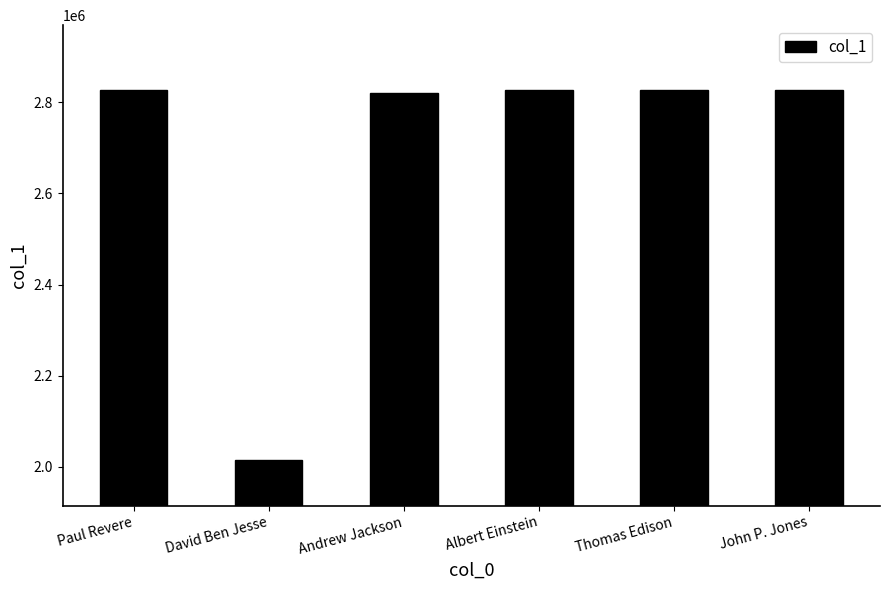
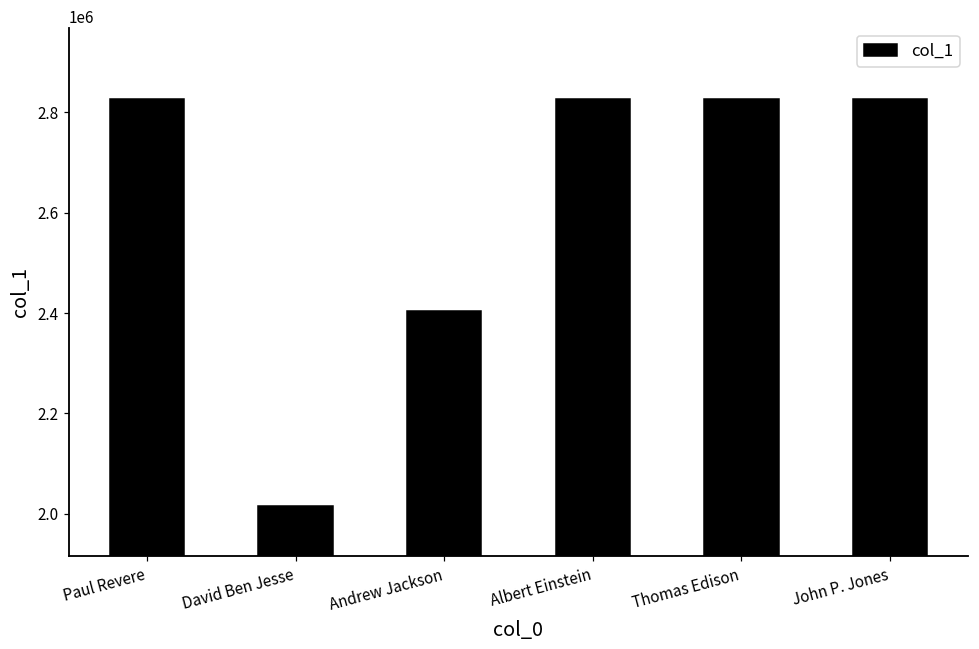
Andrew Jackson: 2820000 -> 2400000
